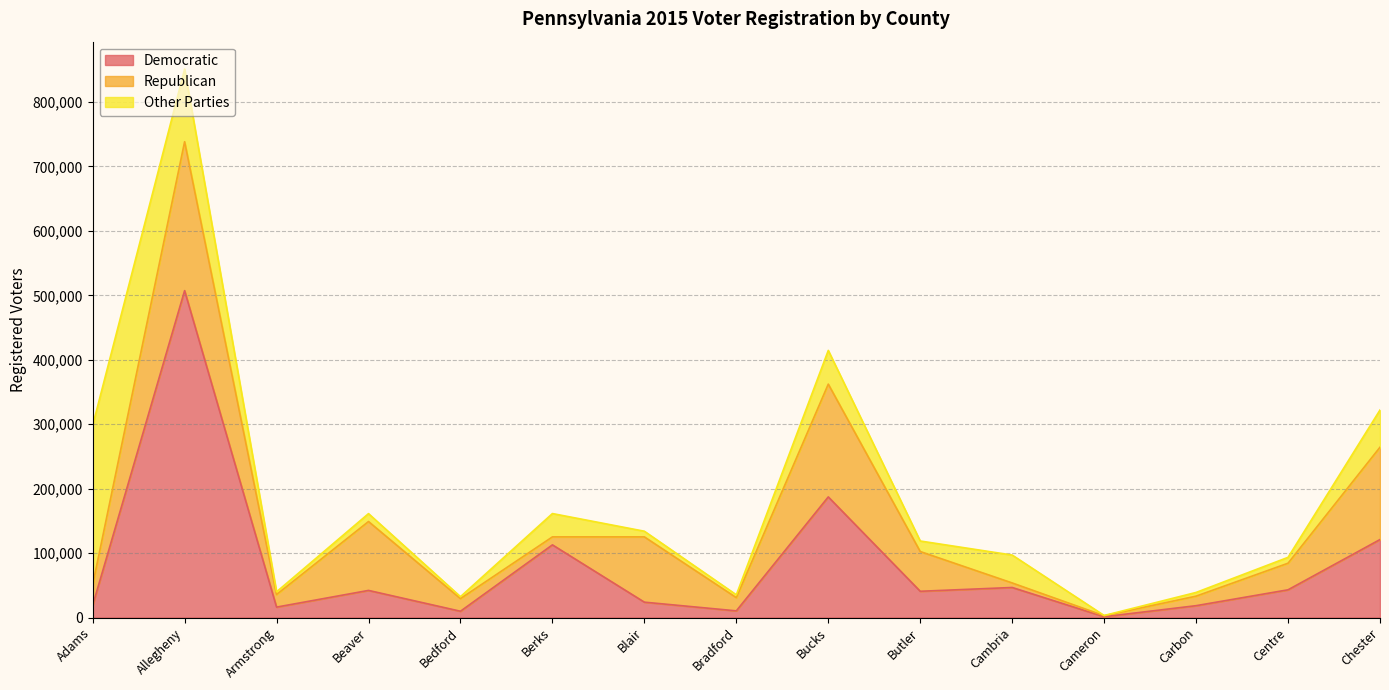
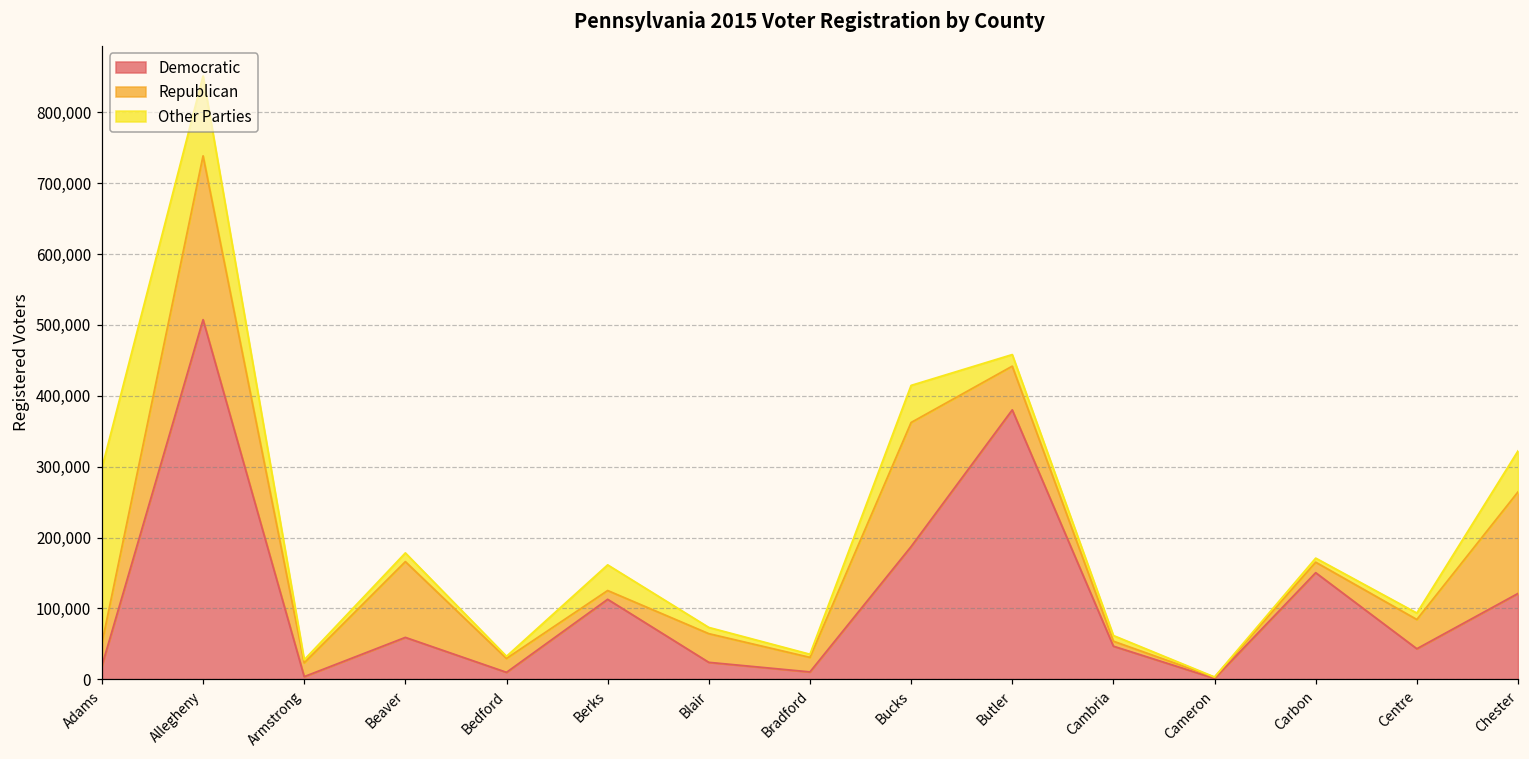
Democratic, Armstrong: 20,000 -> 0
Democratic, Beaver: 40,000 -> 60,000
Republican, Blair: 100,000 -> 40,000
Democratic, Butler: 40,000 -> 380,000
Other Parties, Cambria: 40,000 -> 10,000
Democratic, Carbon: 20,000 -> 150,000
